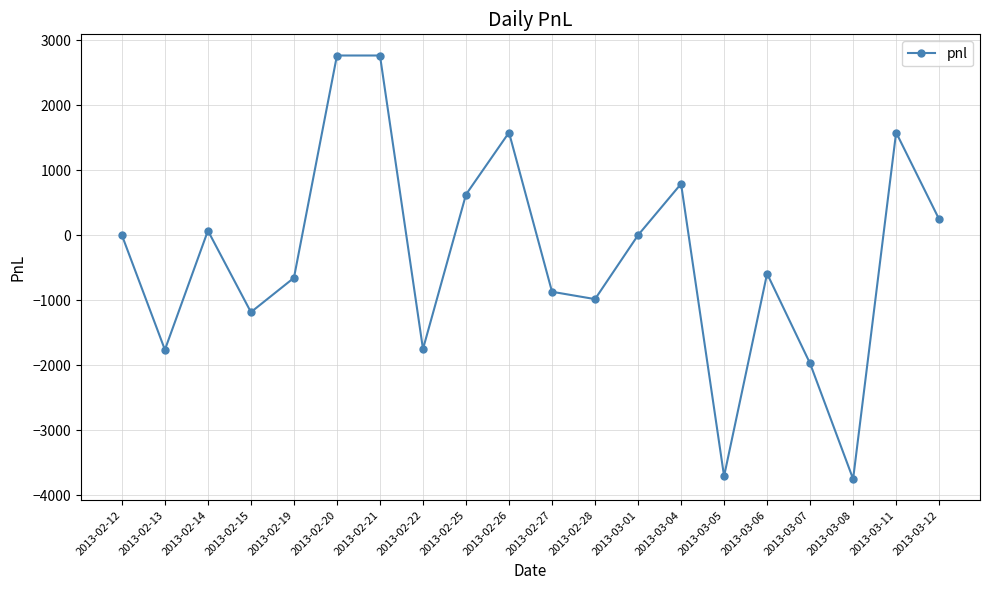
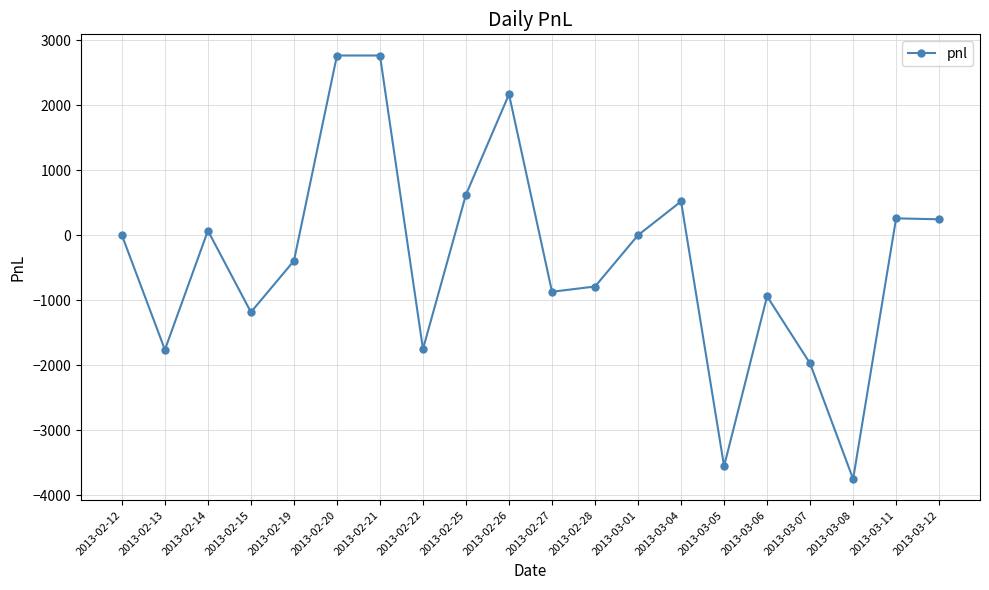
2013-02-19: -700 -> -400
2013-02-26: 1600 -> 2200
2013-02-28: -1000 -> -800
2013-03-04: 800 -> 500
2013-03-05: -3700 -> -3600
2013-03-06: -600 -> -900
2013-03-11: 1600 -> 300
